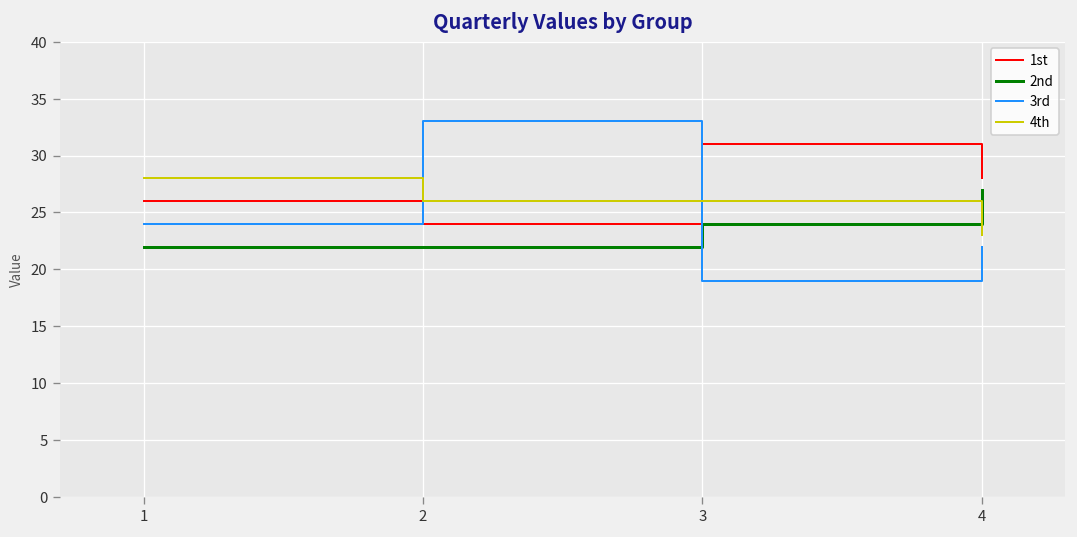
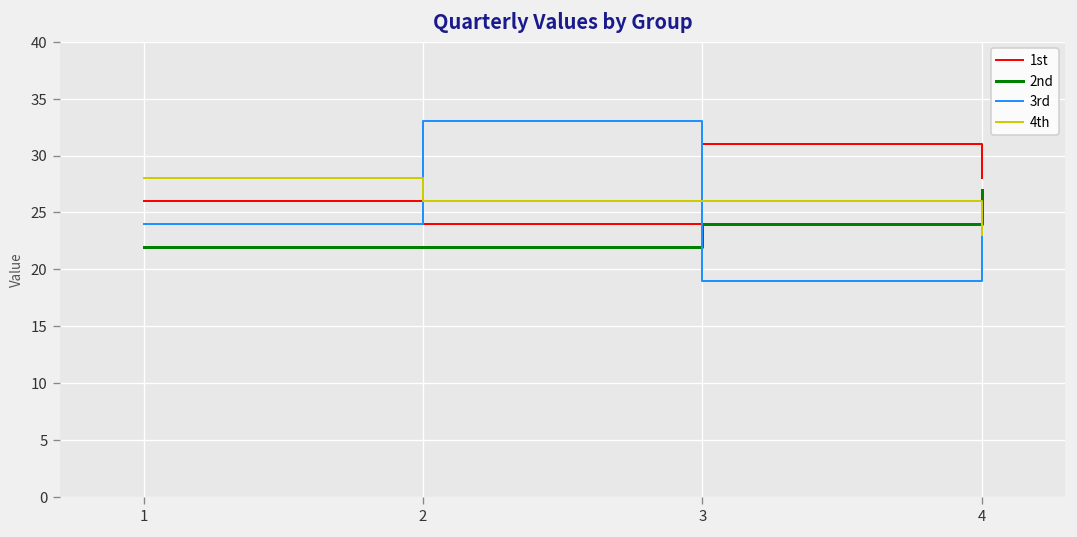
3rd, 4: 22 -> 24
